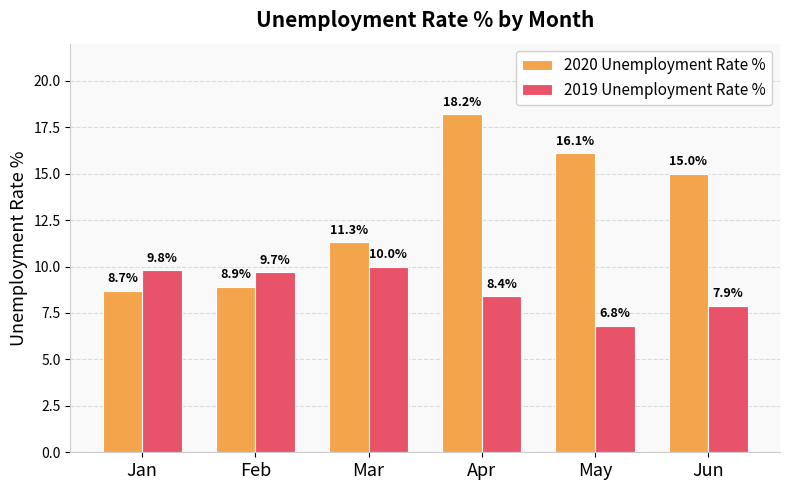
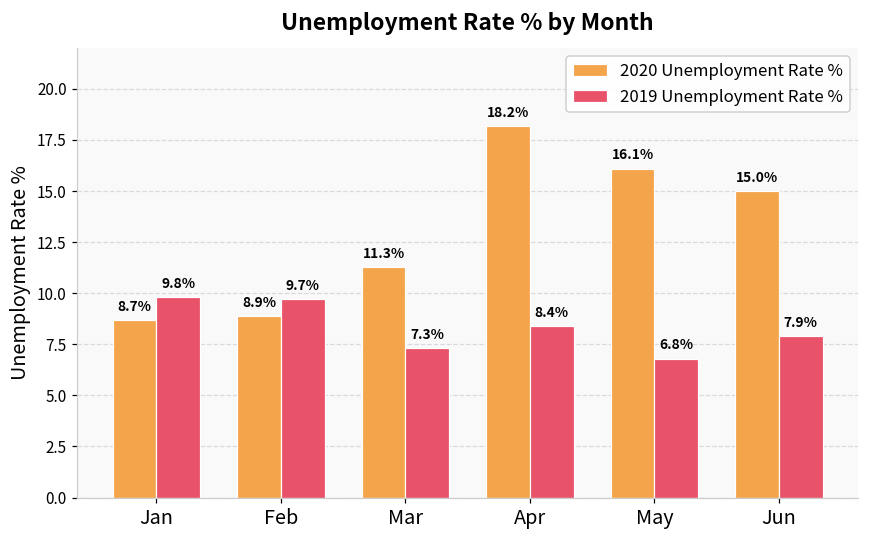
2019 Unemployment Rate %, Mar: 10.0% -> 7.3%
